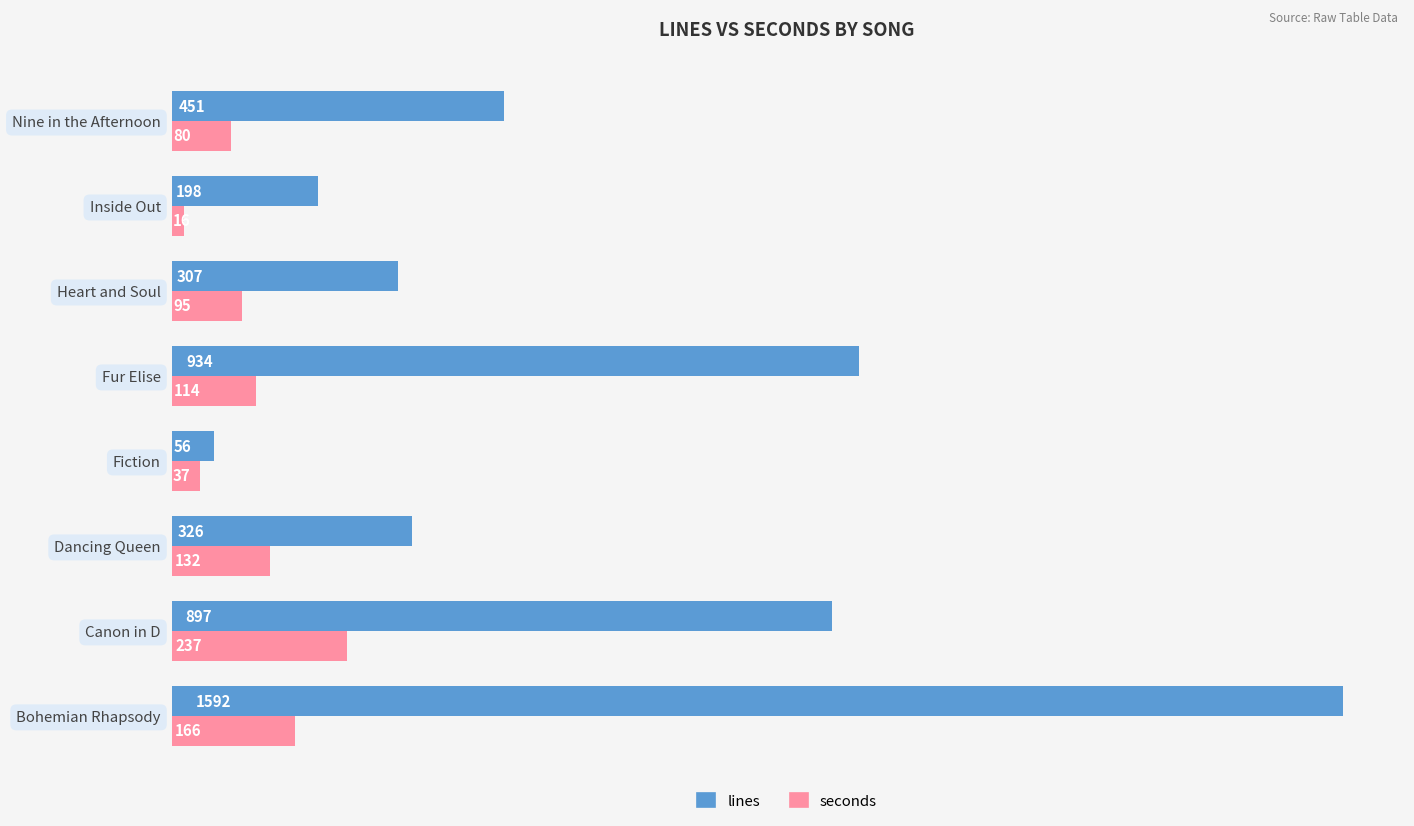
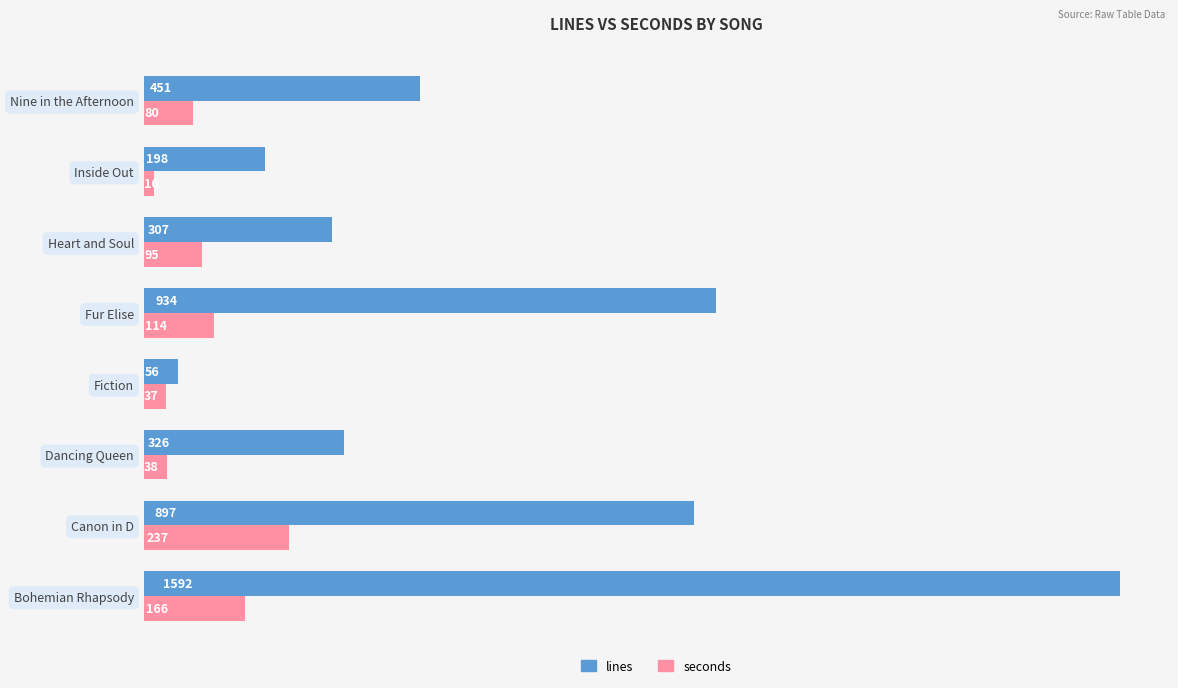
seconds, Dancing Queen: 132 -> 38
